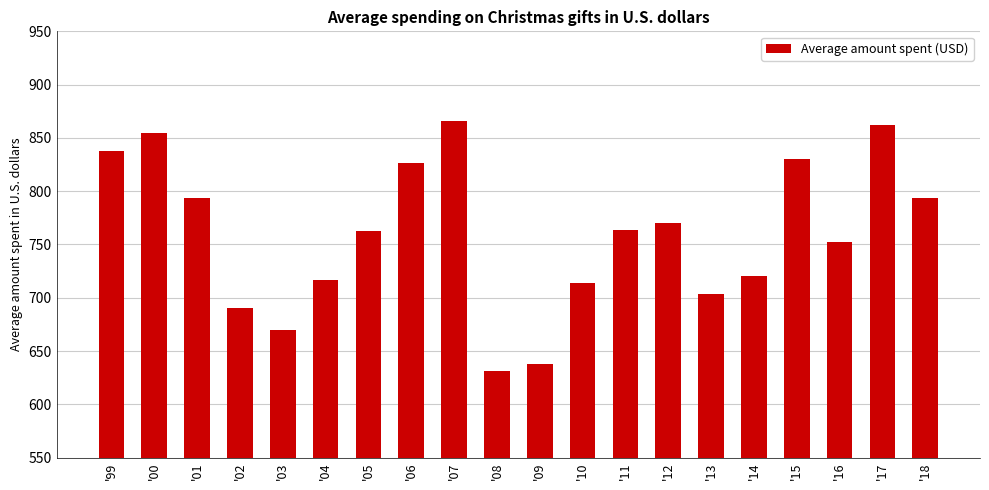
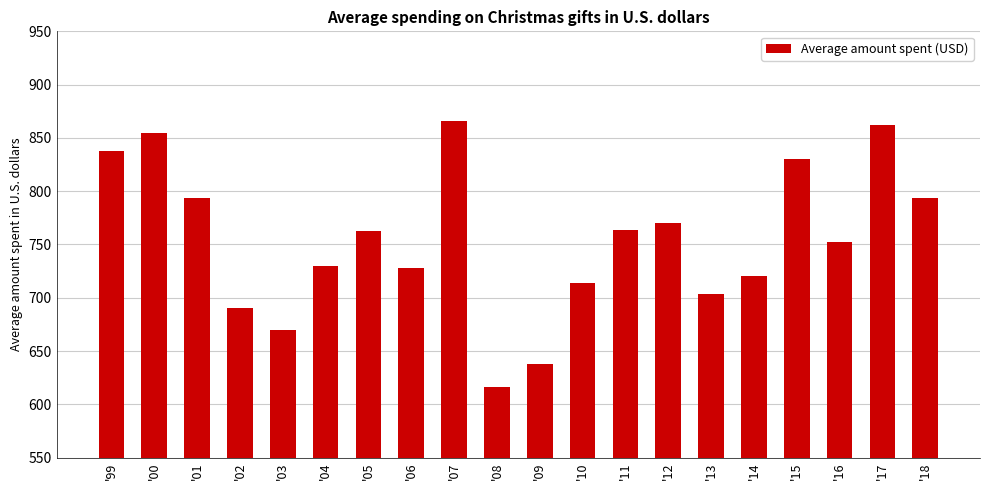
'04: 717 -> 730
'06: 826 -> 728
'08: 631 -> 616
